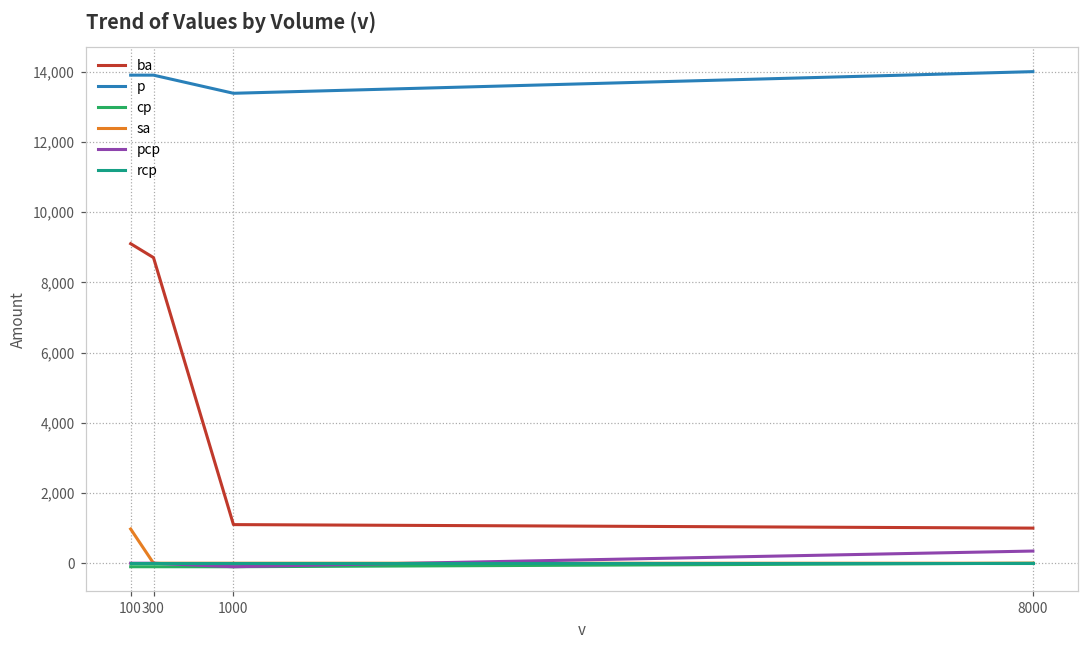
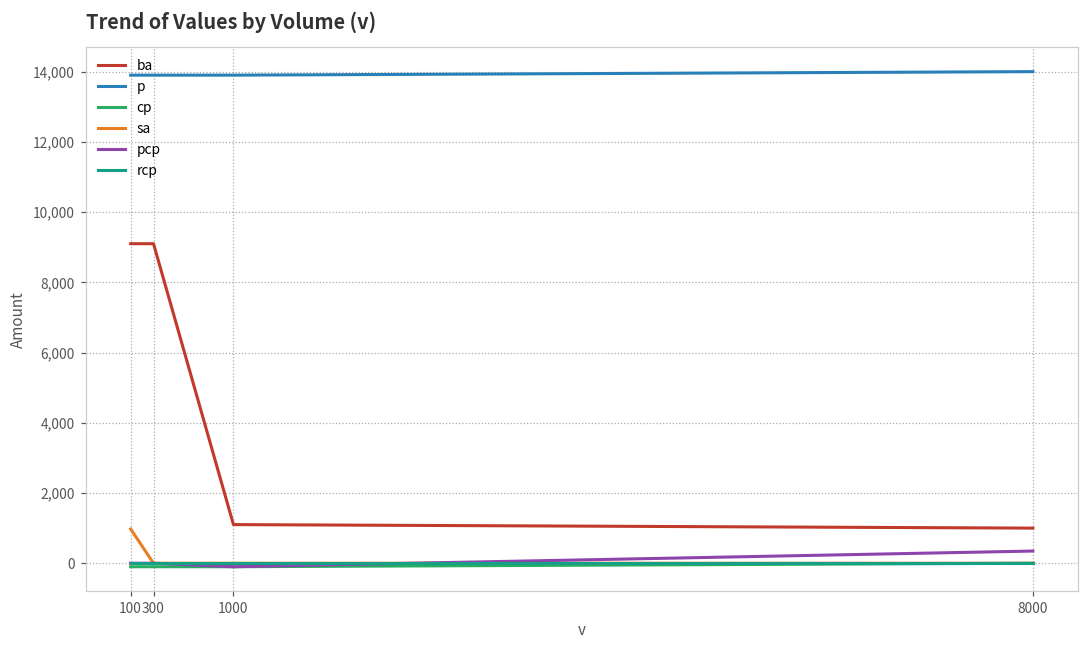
ba, 300: 8,700 -> 9,100
p, 1000: 13,400 -> 13,900
